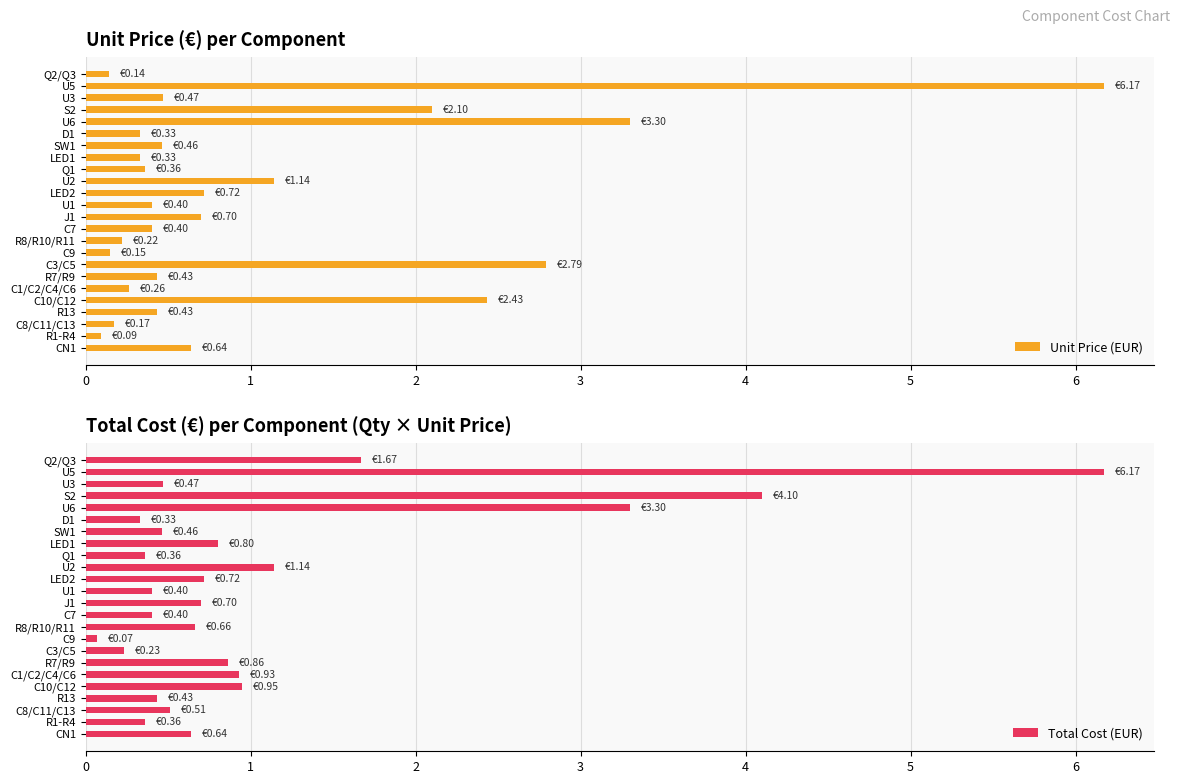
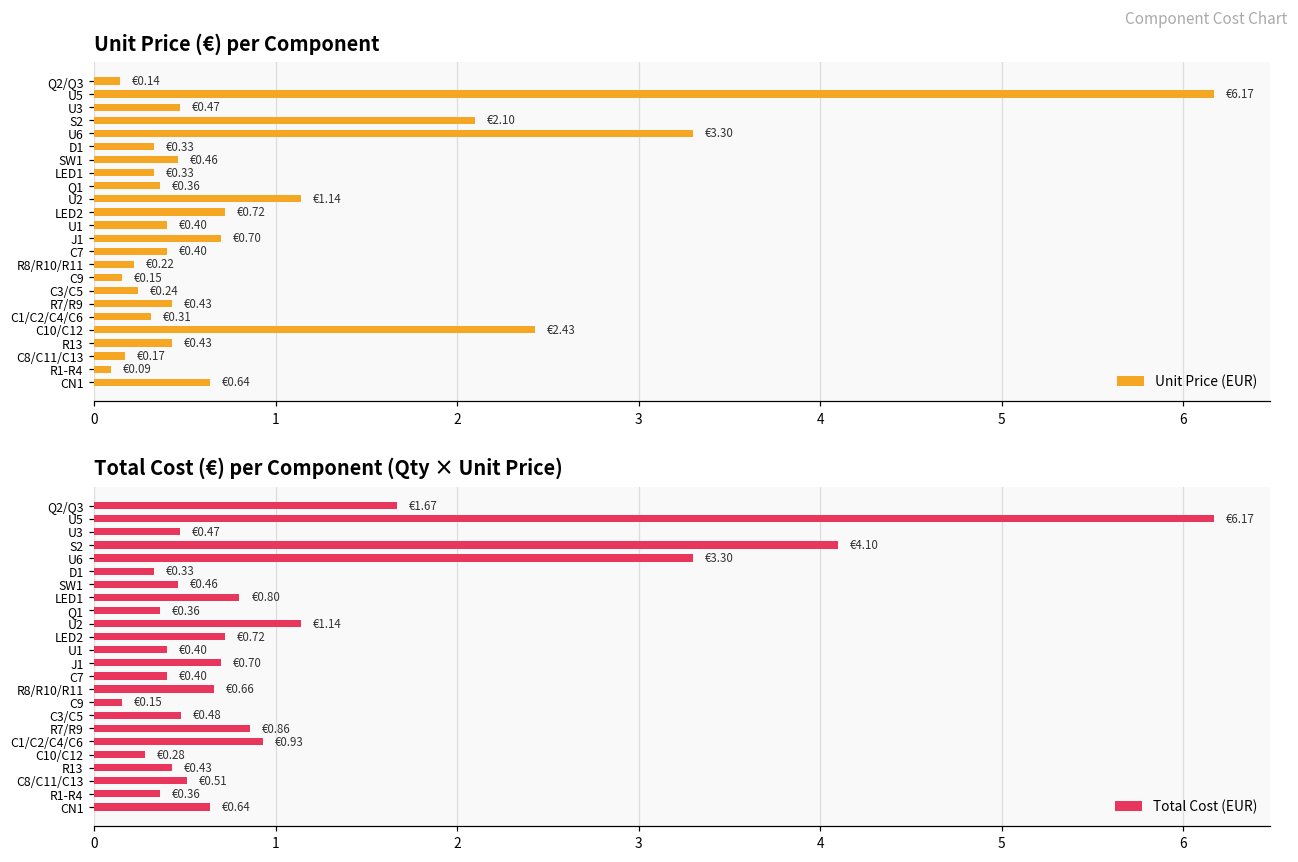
Unit Price (€) per Component, C3/C5: €2.79 -> €0.24
Unit Price (€) per Component, C1/C2/C4/C6: €0.26 -> €0.31
Total Cost (€) per Component (Qty × Unit Price), C9: €0.07 -> €0.15
Total Cost (€) per Component (Qty × Unit Price), C3/C5: €0.23 -> €0.48
Total Cost (€) per Component (Qty × Unit Price), C10/C12: €0.95 -> €0.28
